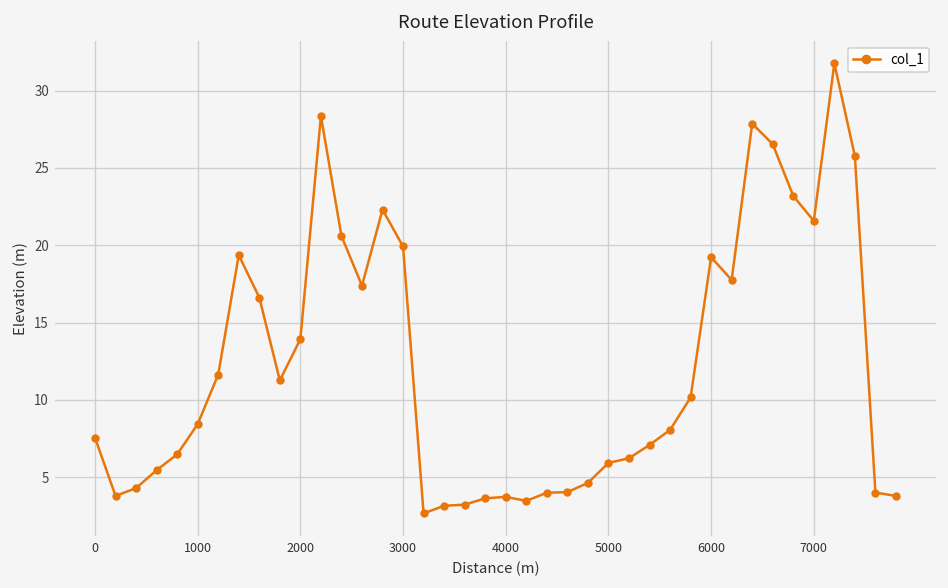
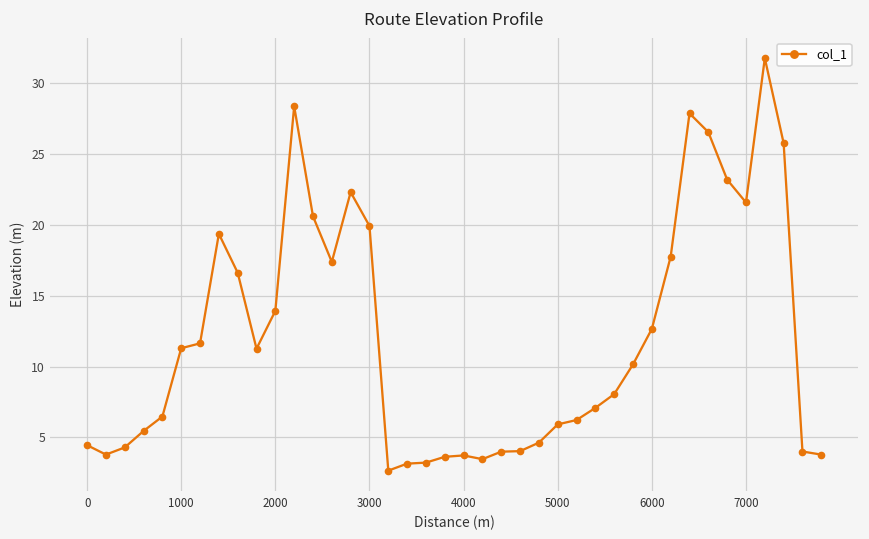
0: 7.6 -> 4.5
1000: 8.4 -> 11.3
6000: 19.2 -> 12.7
